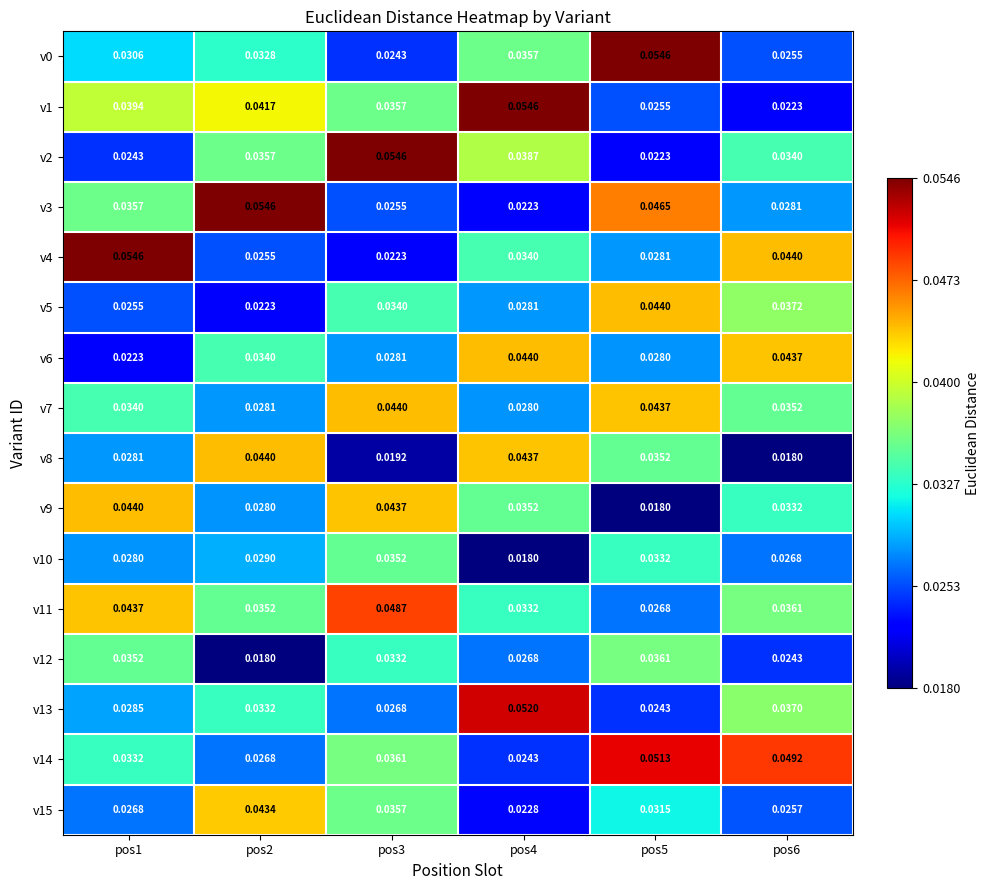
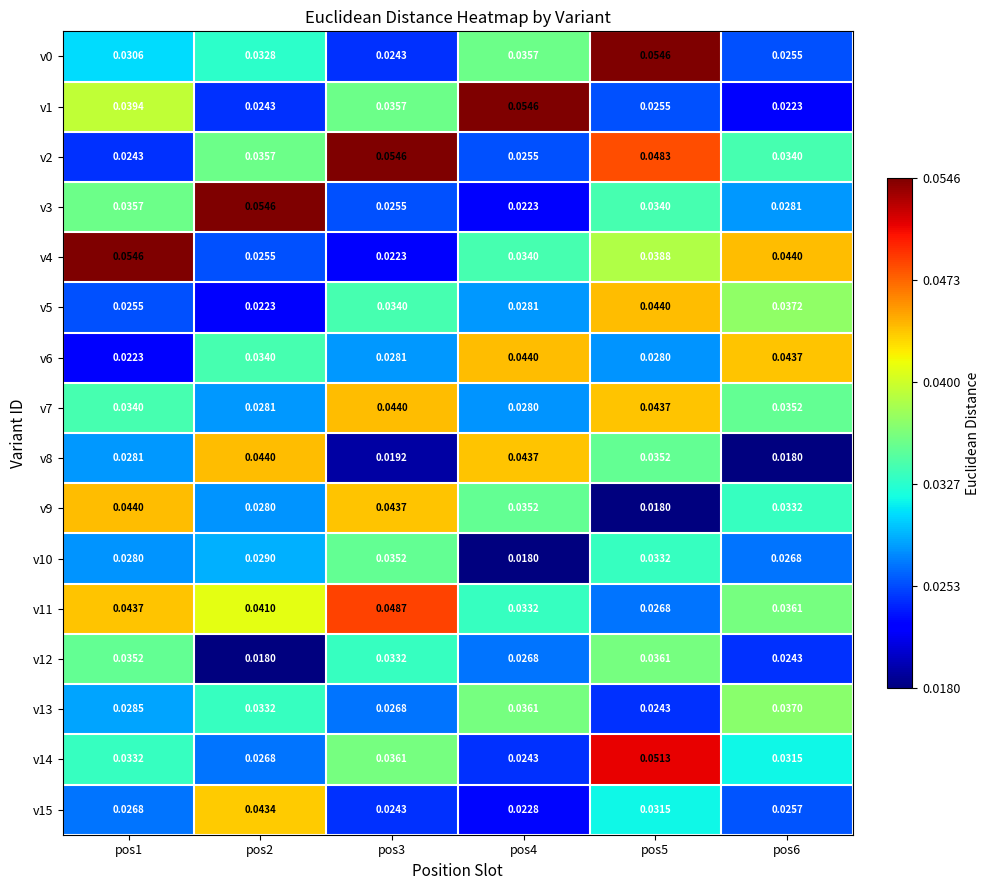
v1, pos2: 0.0417 -> 0.0243
v2, pos4: 0.0387 -> 0.0255
v2, pos5: 0.0223 -> 0.0483
v3, pos5: 0.0465 -> 0.0340
v4, pos5: 0.0281 -> 0.0388
v11, pos2: 0.0352 -> 0.0410
v13, pos4: 0.0520 -> 0.0361
v14, pos6: 0.0492 -> 0.0315
v15, pos3: 0.0357 -> 0.0243
